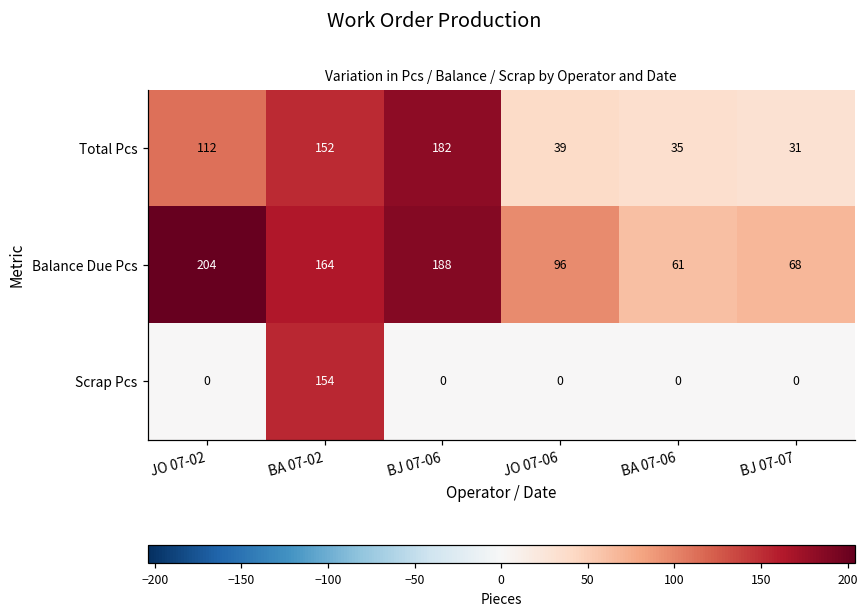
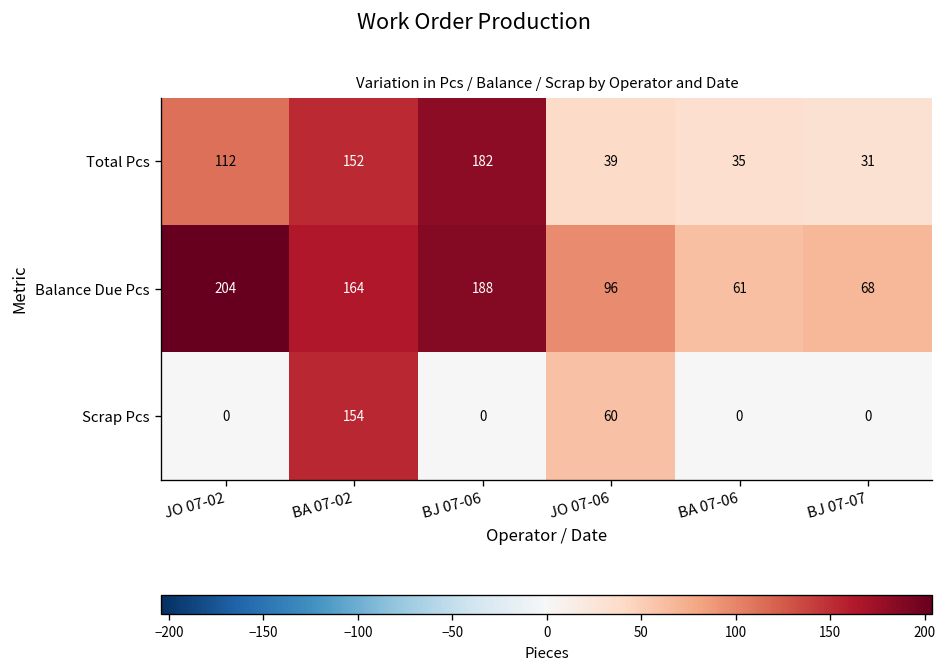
Scrap Pcs, JO 07-06: 0 -> 60
